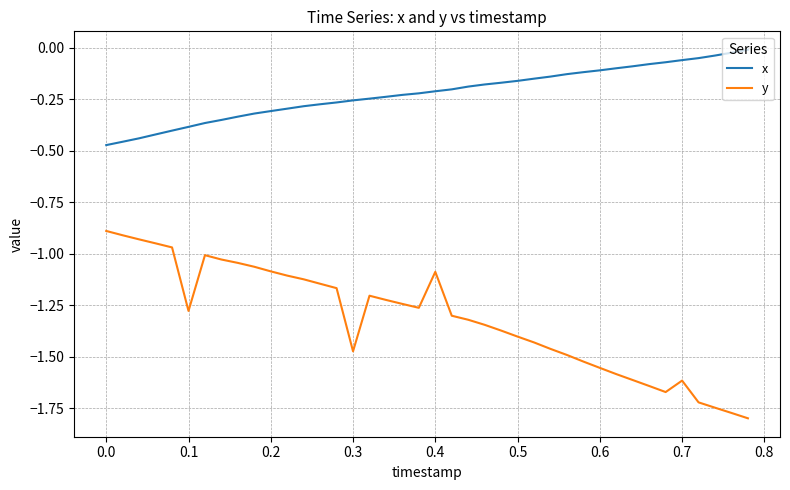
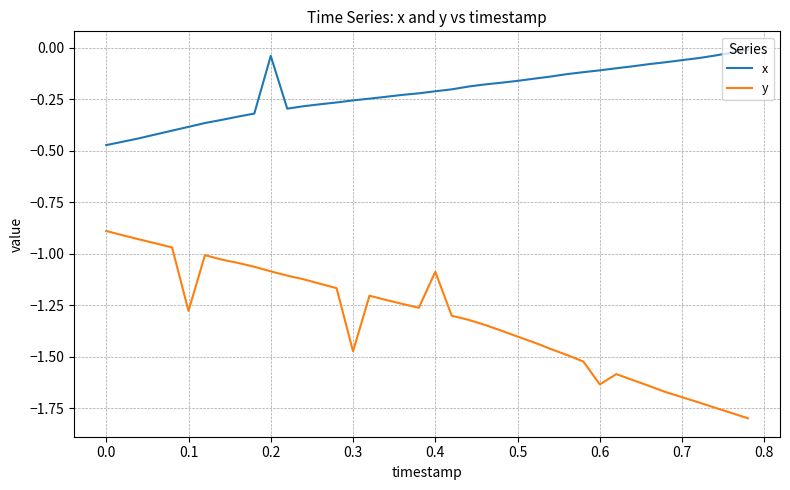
x, 0.2: -0.31 -> -0.04
y, 0.6: -1.55 -> -1.63
y, 0.7: -1.62 -> -1.70
